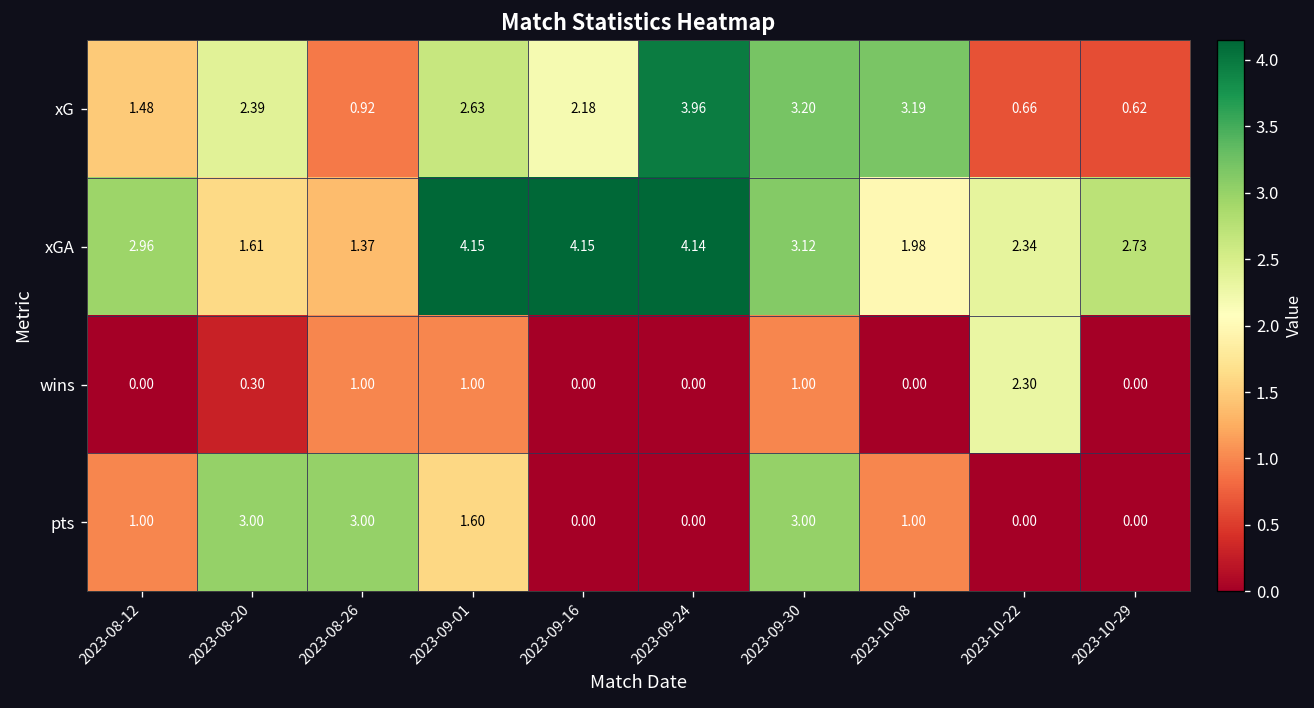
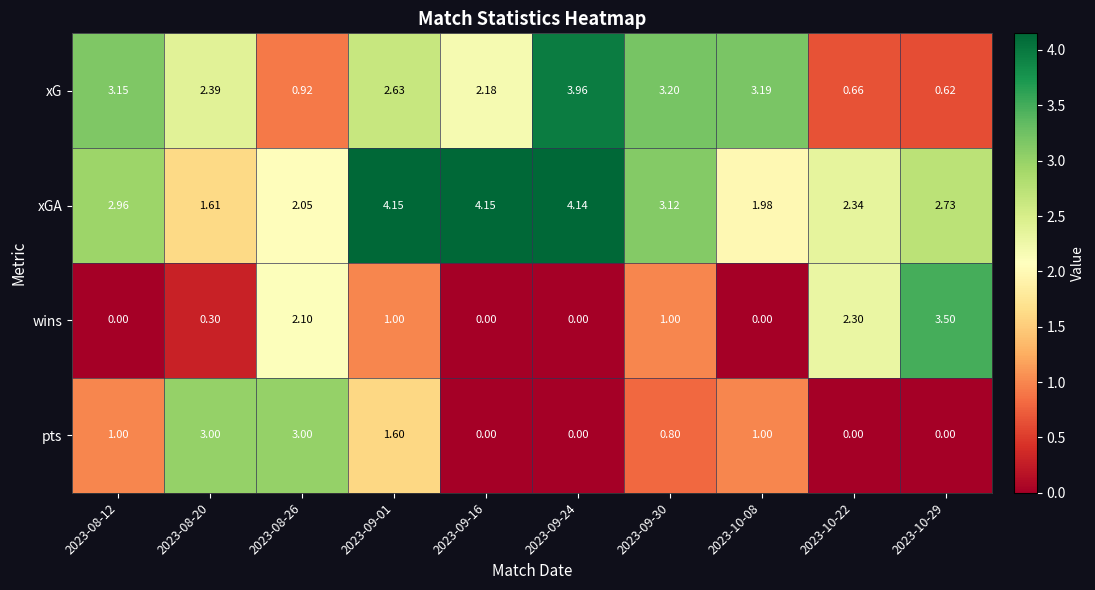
xG, 2023-08-12: 1.48 -> 3.15
xGA, 2023-08-26: 1.37 -> 2.05
wins, 2023-08-26: 1.00 -> 2.10
wins, 2023-10-29: 0.00 -> 3.50
pts, 2023-09-30: 3.00 -> 0.80
